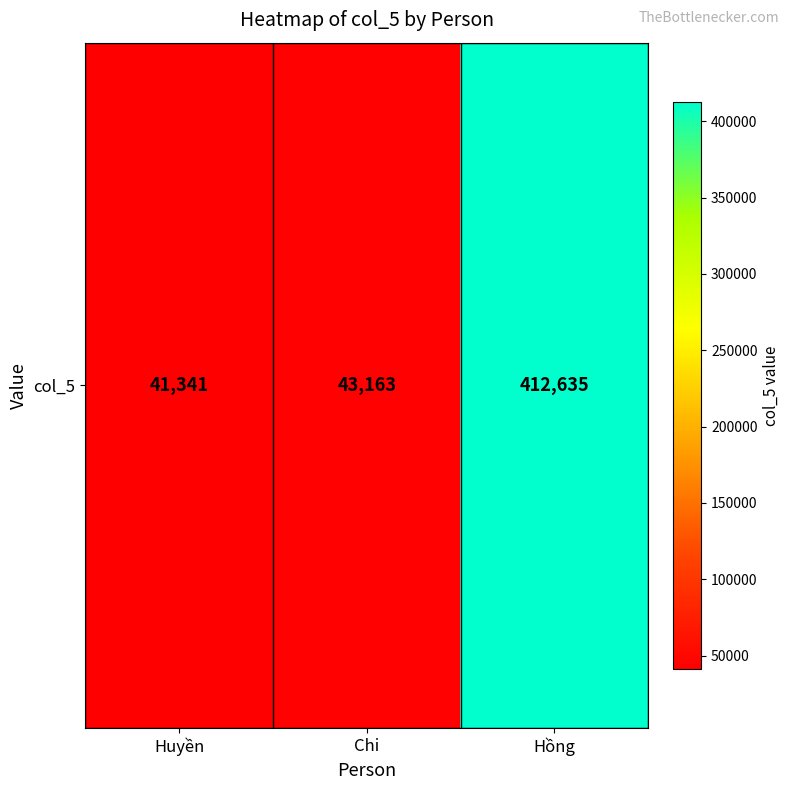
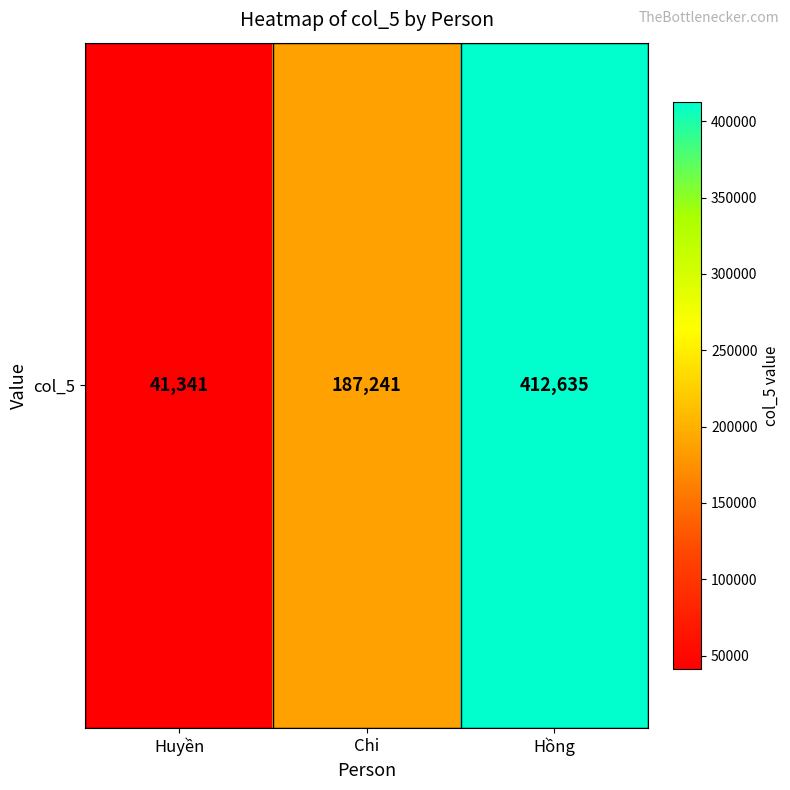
col_5, Chi: 43,163 -> 187,241
